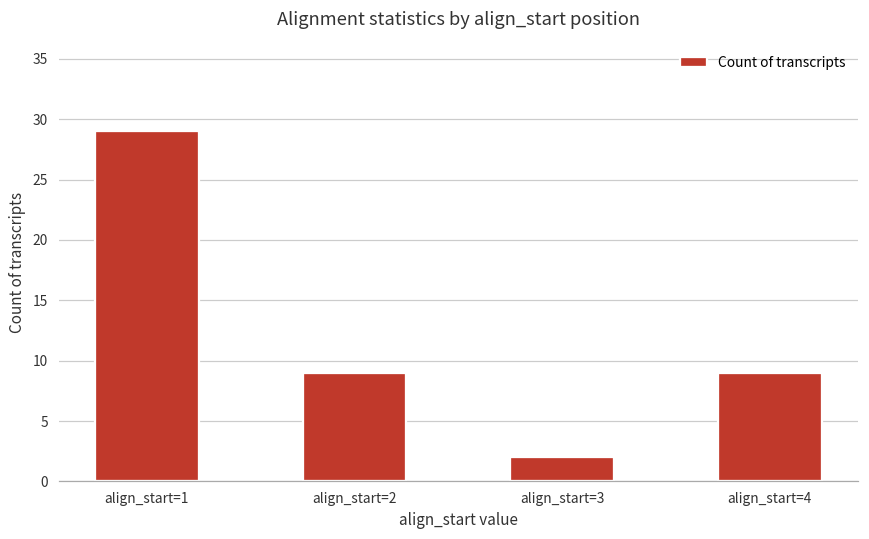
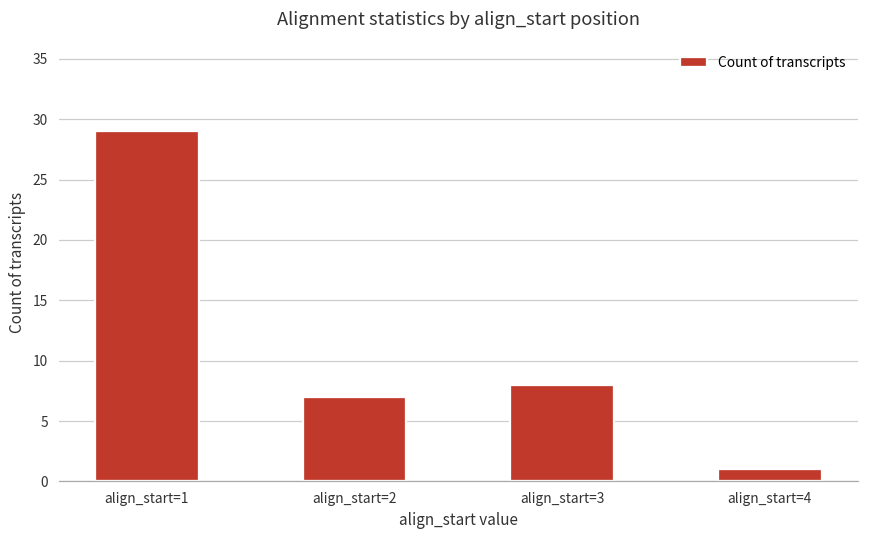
align_start=2: 9 -> 7
align_start=3: 2 -> 8
align_start=4: 9 -> 1
